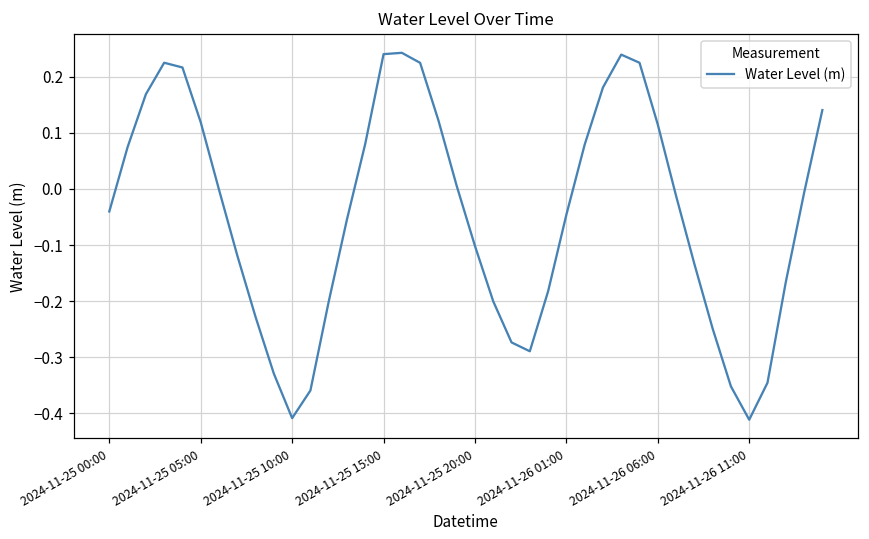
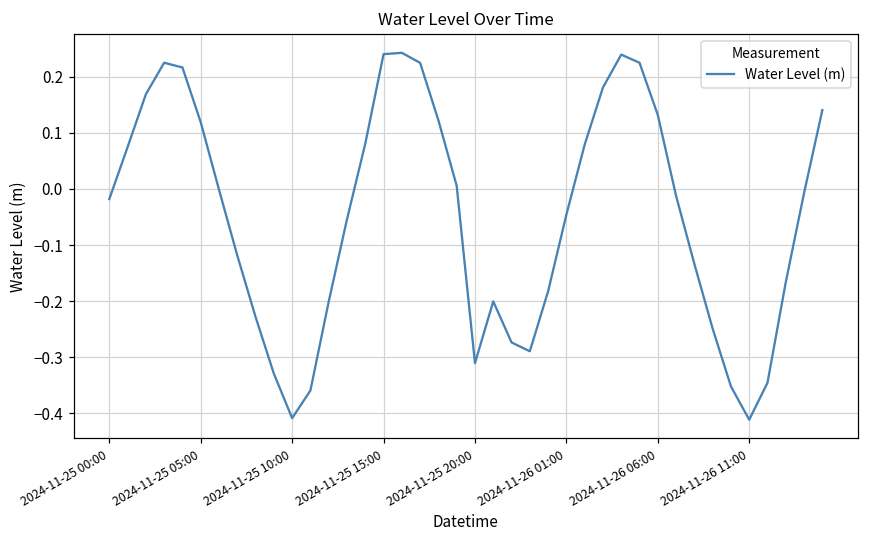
2024-11-25 00:00: -0.04 -> -0.02
2024-11-25 20:00: -0.10 -> -0.31
2024-11-26 06:00: 0.11 -> 0.13
